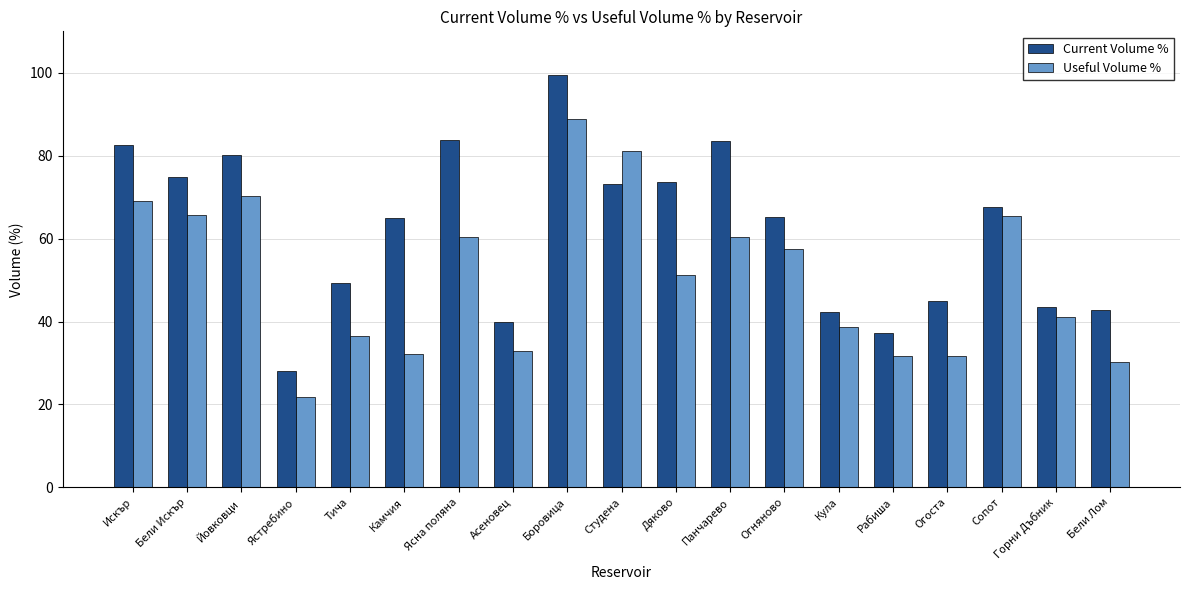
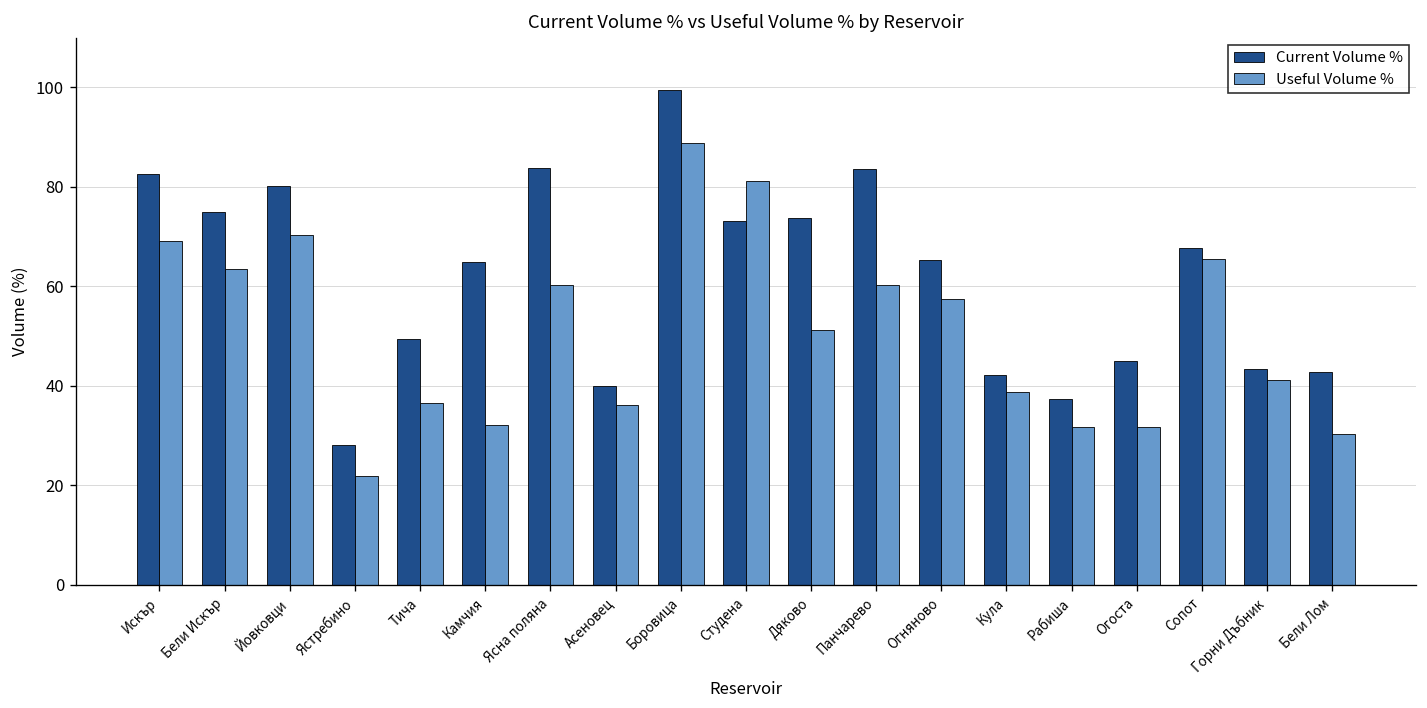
Useful Volume %, Бели Искър: 66 -> 63
Useful Volume %, Асеновец: 33 -> 36
